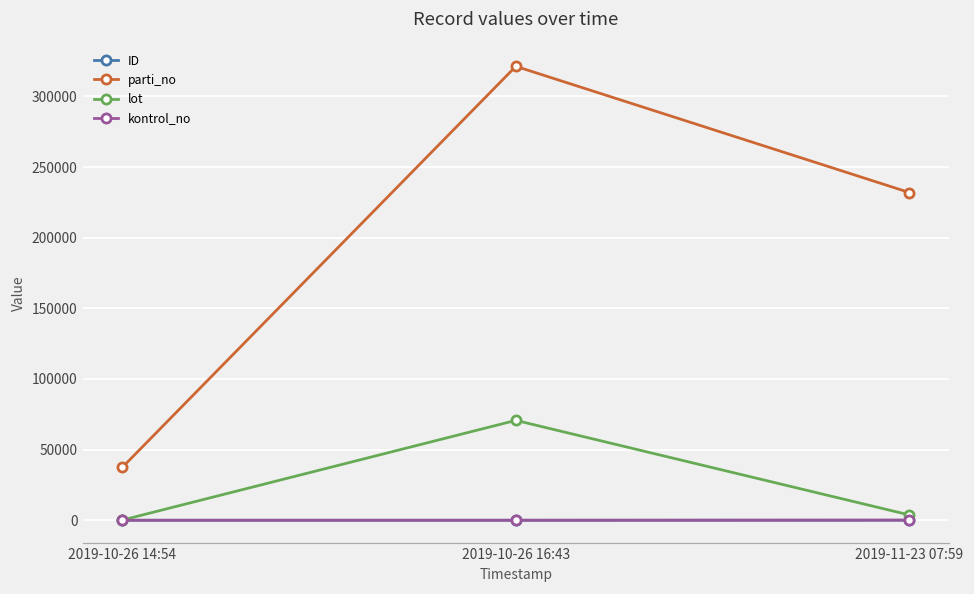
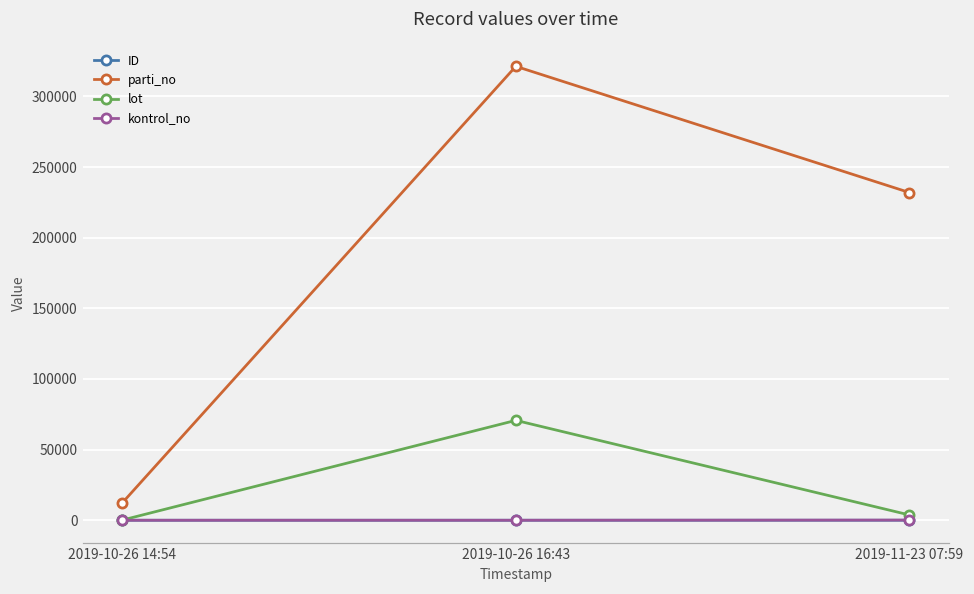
parti_no, 2019-10-26 14:54: 37000 -> 12000
